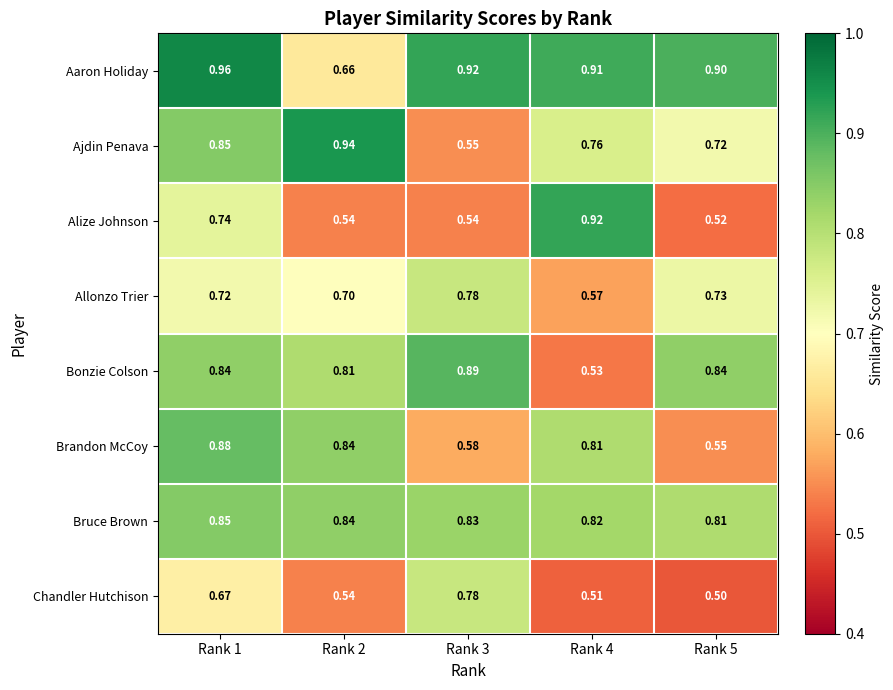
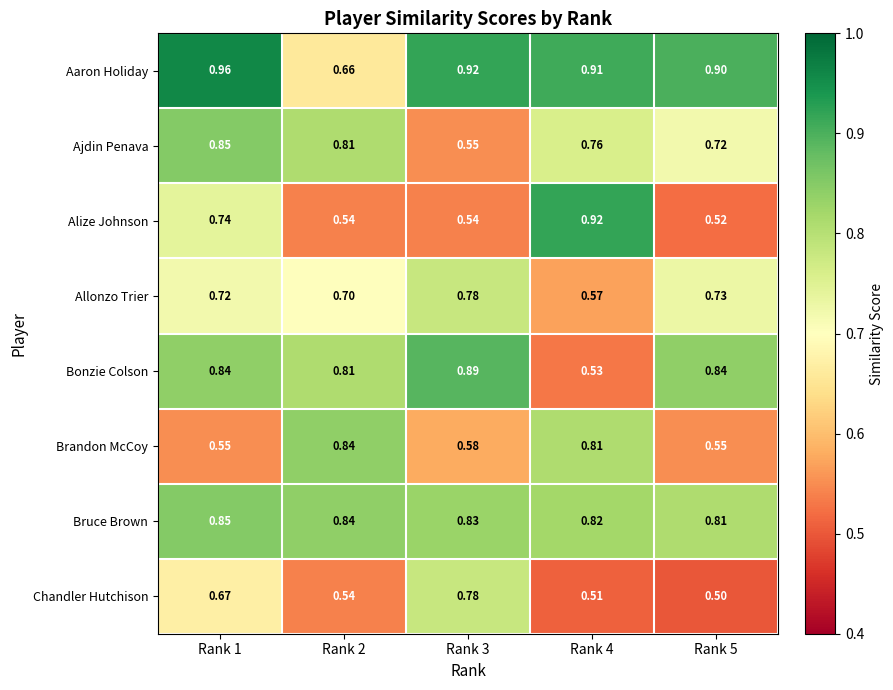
Ajdin Penava, Rank 2: 0.94 -> 0.81
Brandon McCoy, Rank 1: 0.88 -> 0.55
